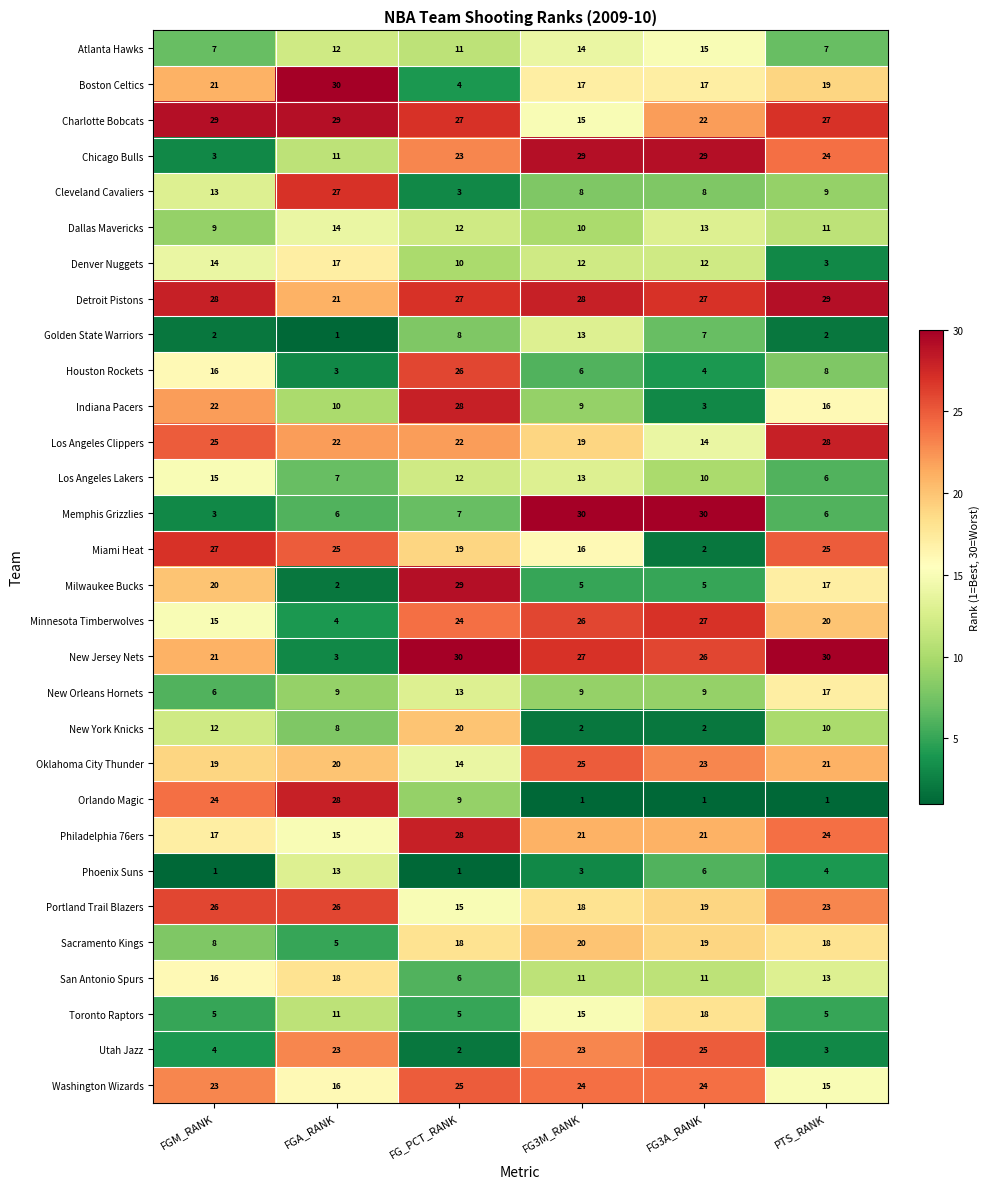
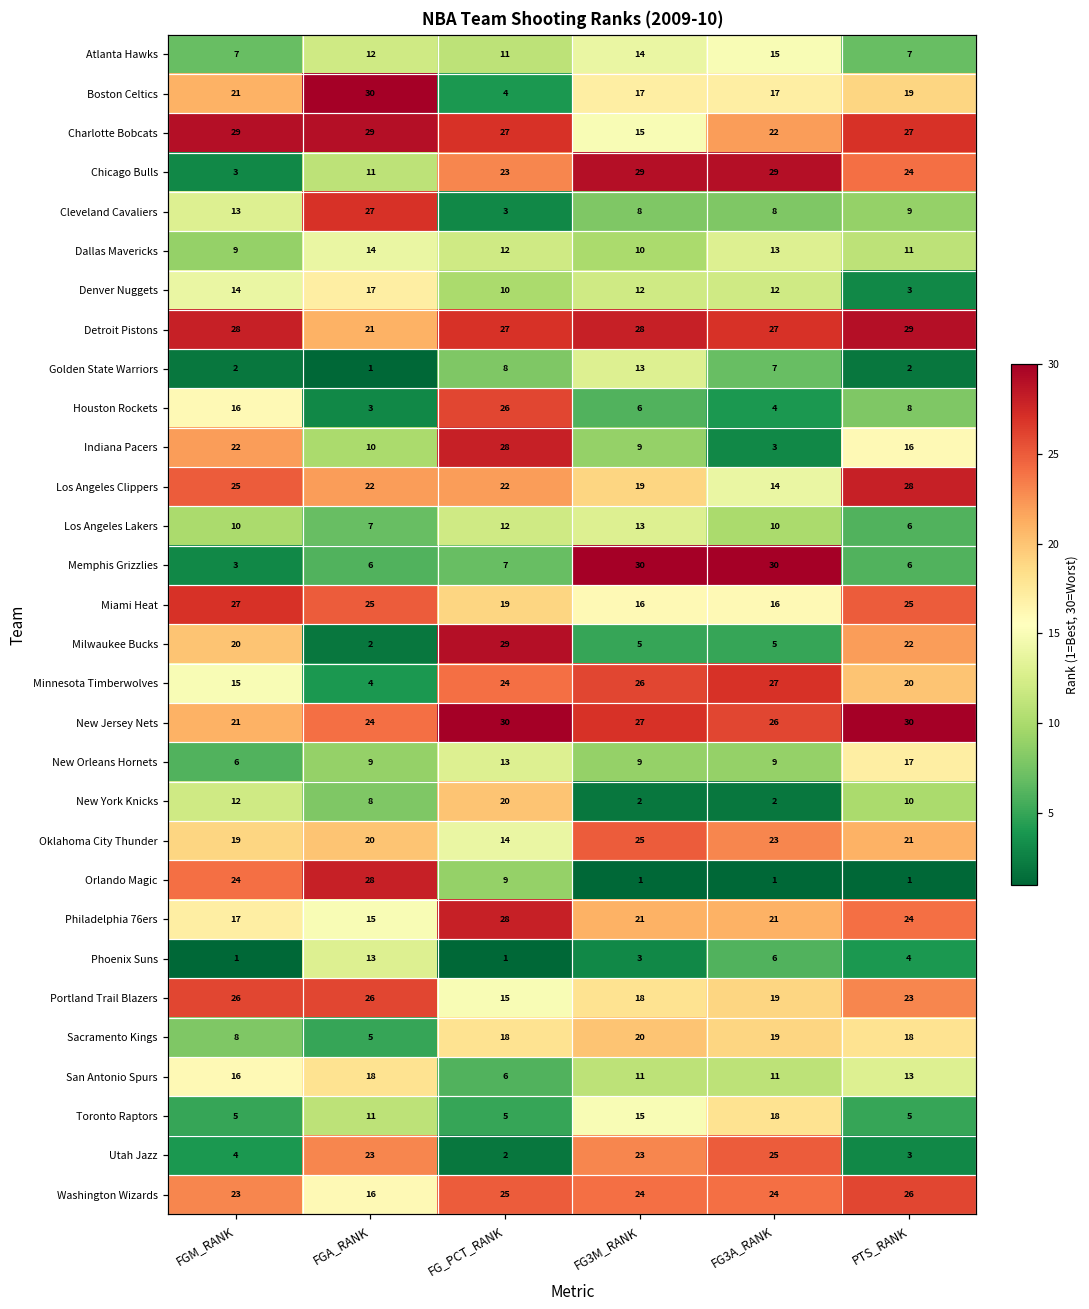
Los Angeles Lakers, FGM_RANK: 15 -> 10
Miami Heat, FG3A_RANK: 2 -> 16
Milwaukee Bucks, PTS_RANK: 17 -> 22
New Jersey Nets, FGA_RANK: 3 -> 24
Washington Wizards, PTS_RANK: 15 -> 26
